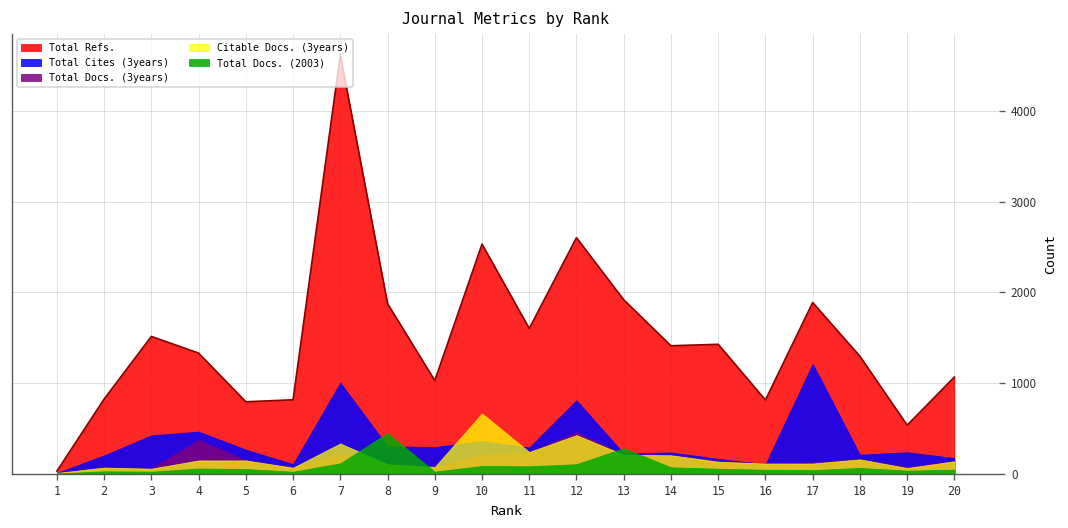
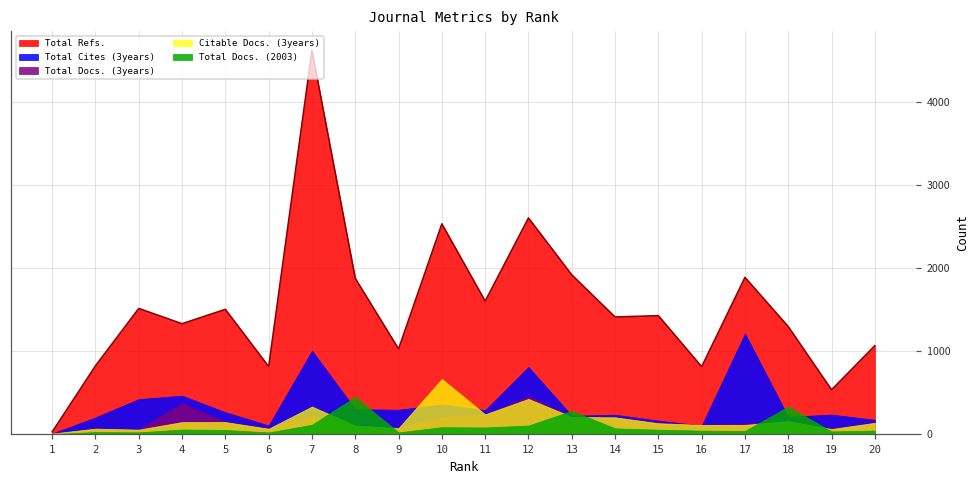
Total Refs., 5: 800 -> 1500
Total Docs. (2003), 18: 100 -> 300
